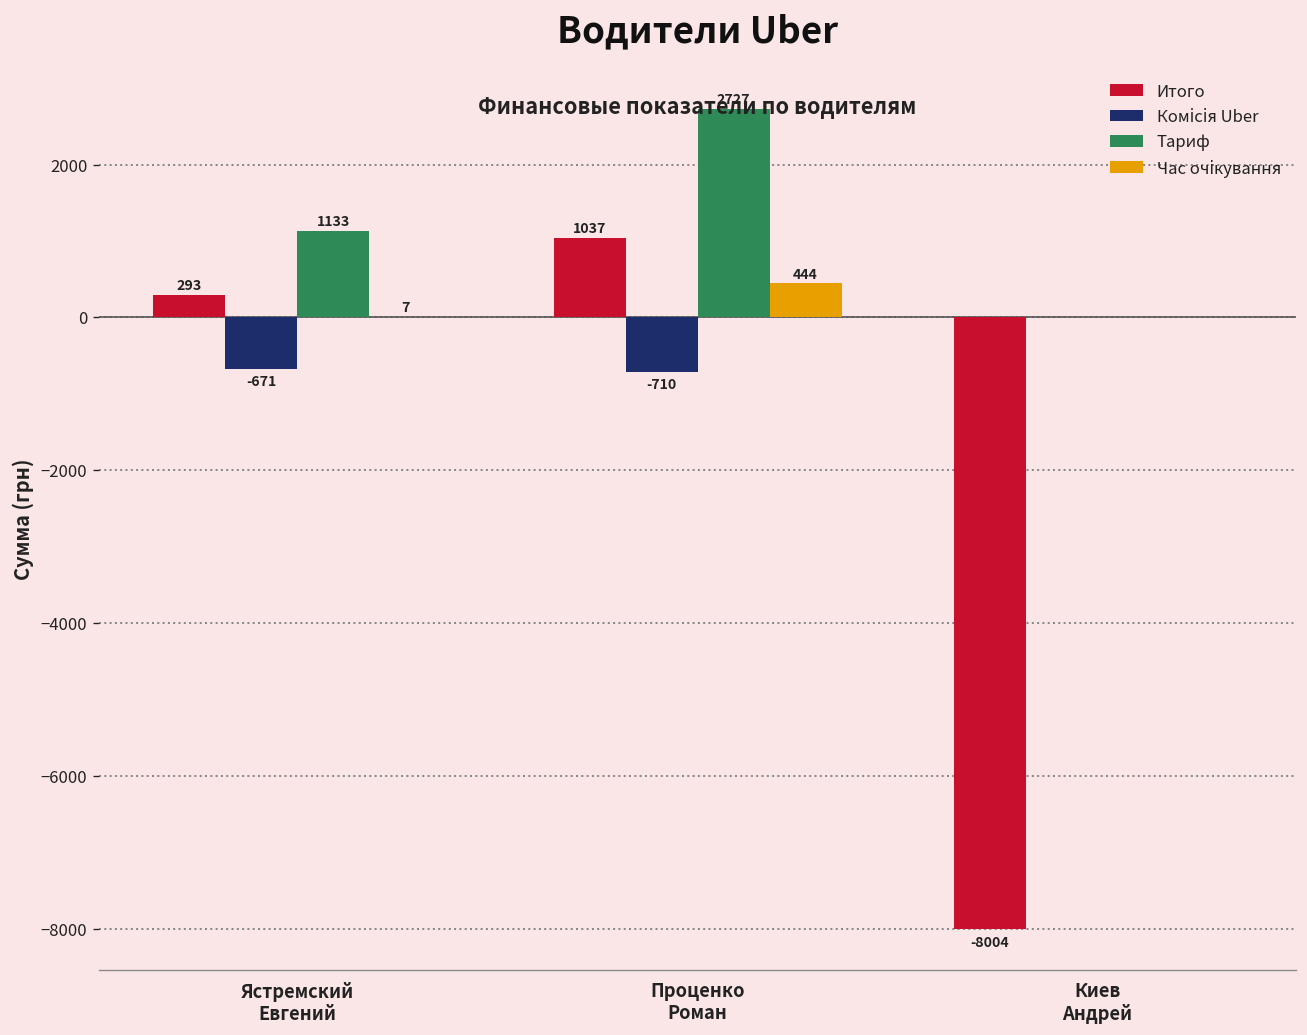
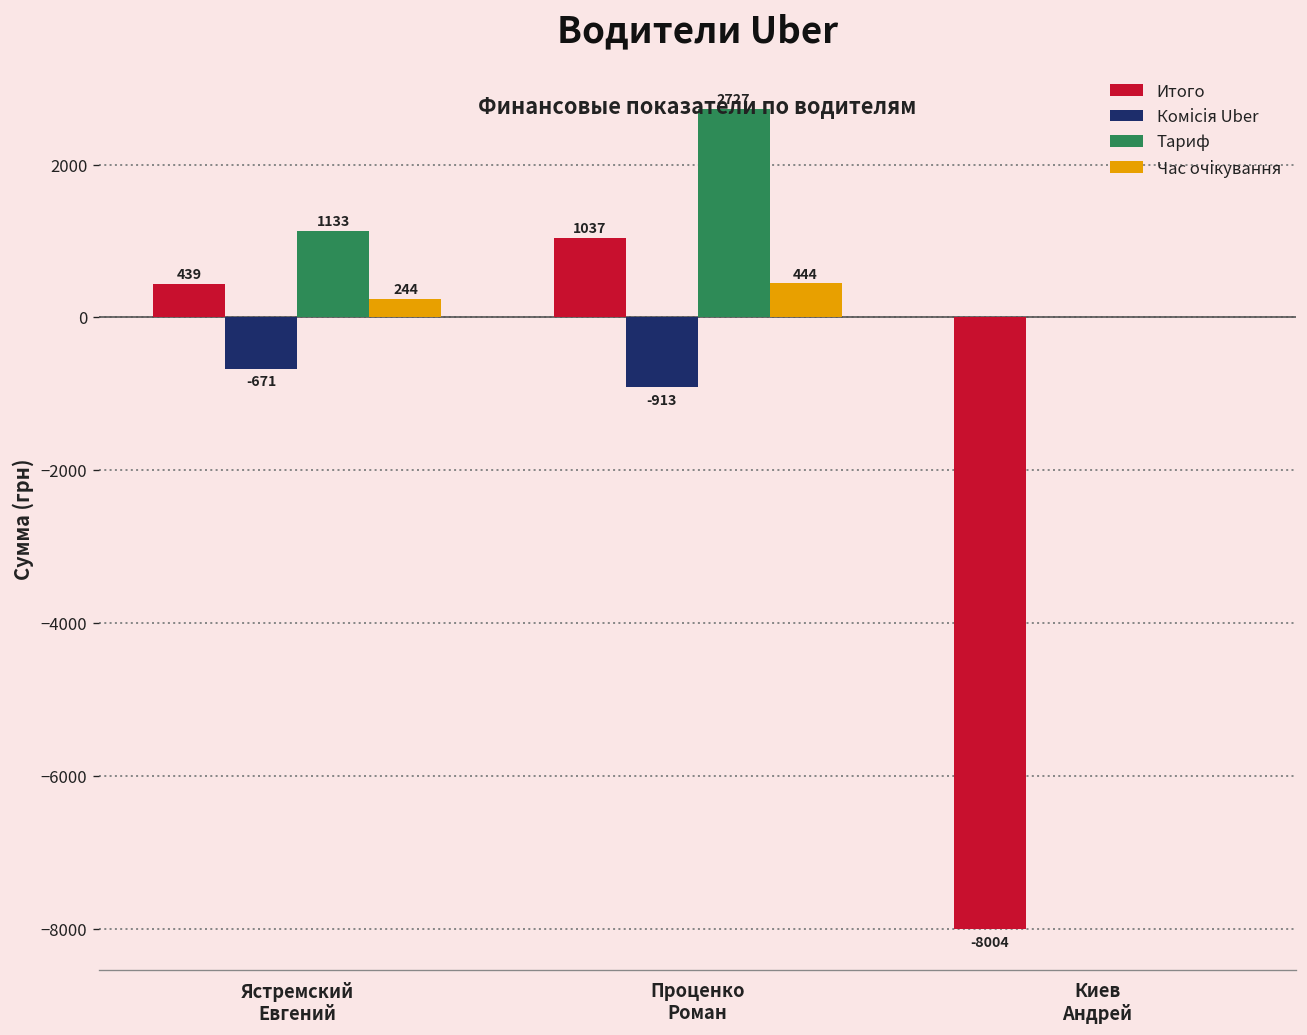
Итого, Ястремский Евгений: 293 -> 439
Час очікування, Ястремский Евгений: 7 -> 244
Комісія Uber, Проценко Роман: -710 -> -913
